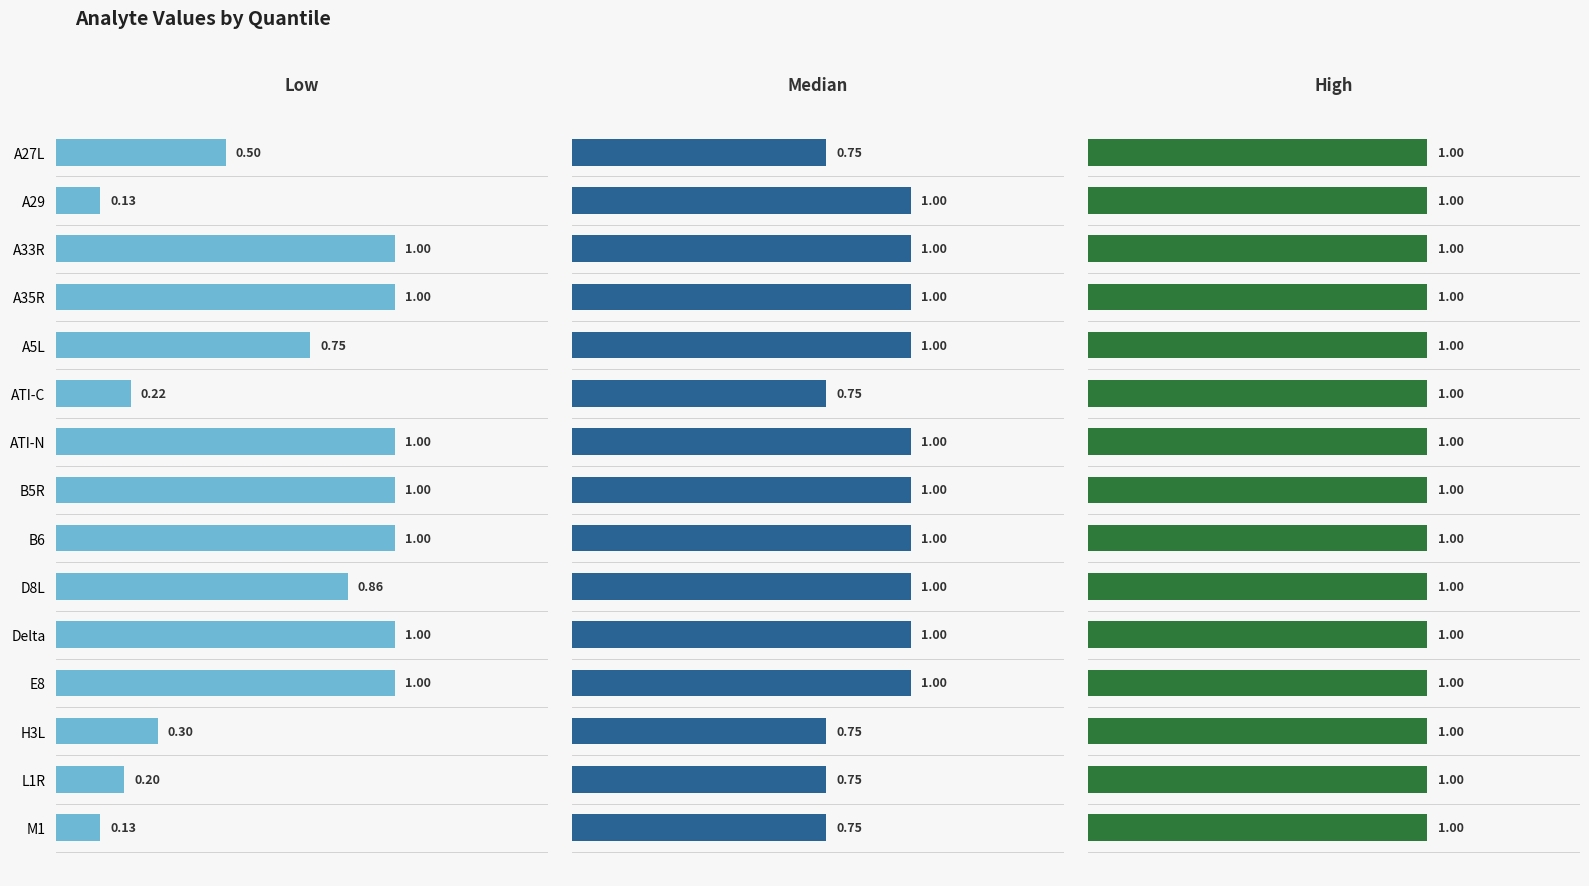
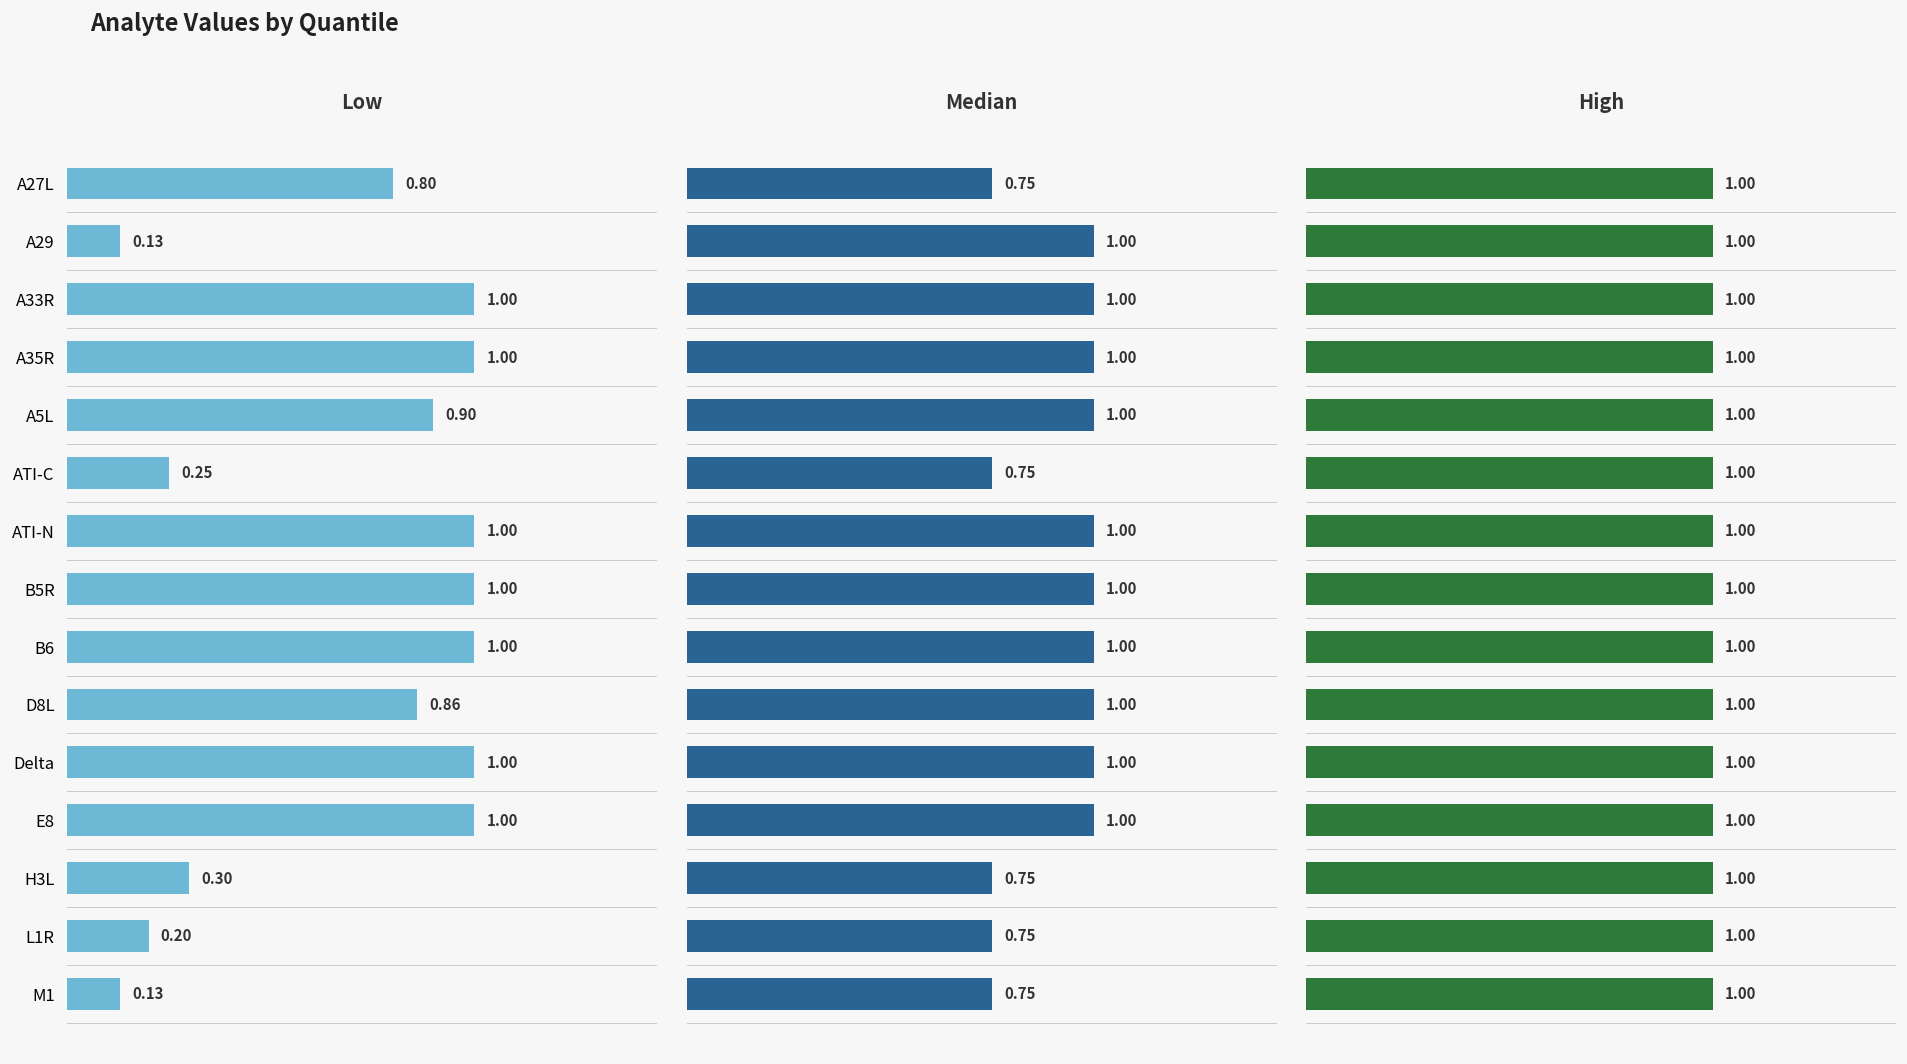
Low, A27L: 0.50 -> 0.80
Low, A5L: 0.75 -> 0.90
Low, ATI-C: 0.22 -> 0.25
